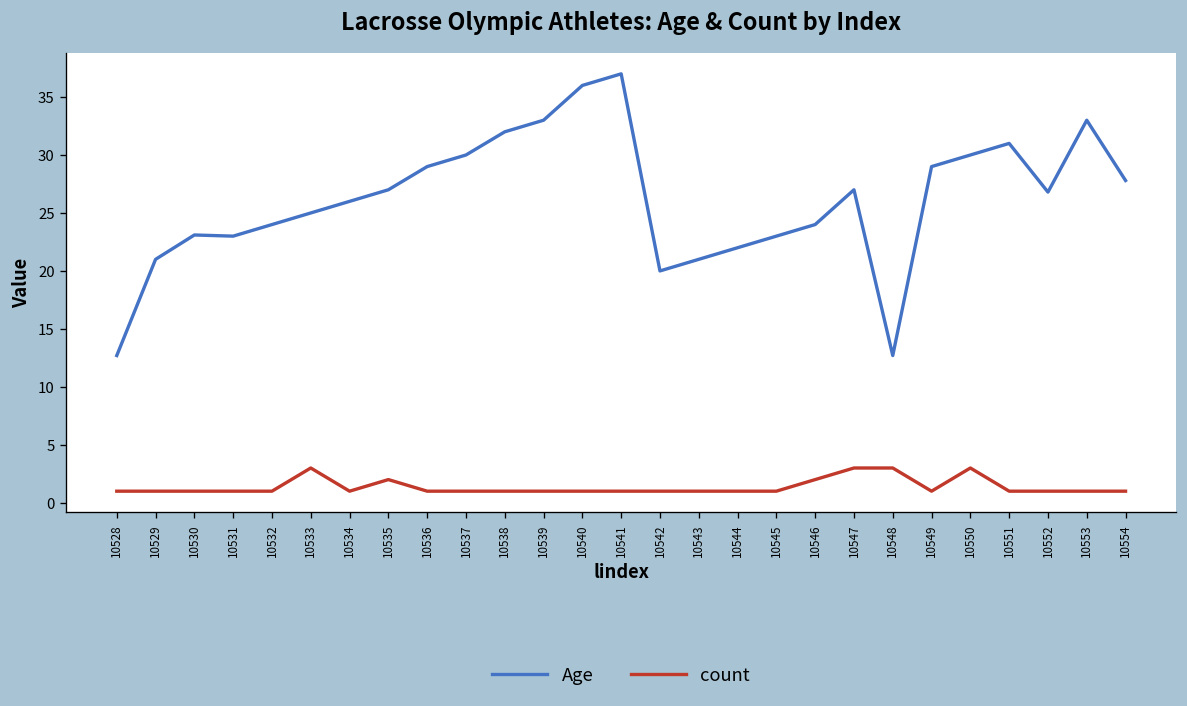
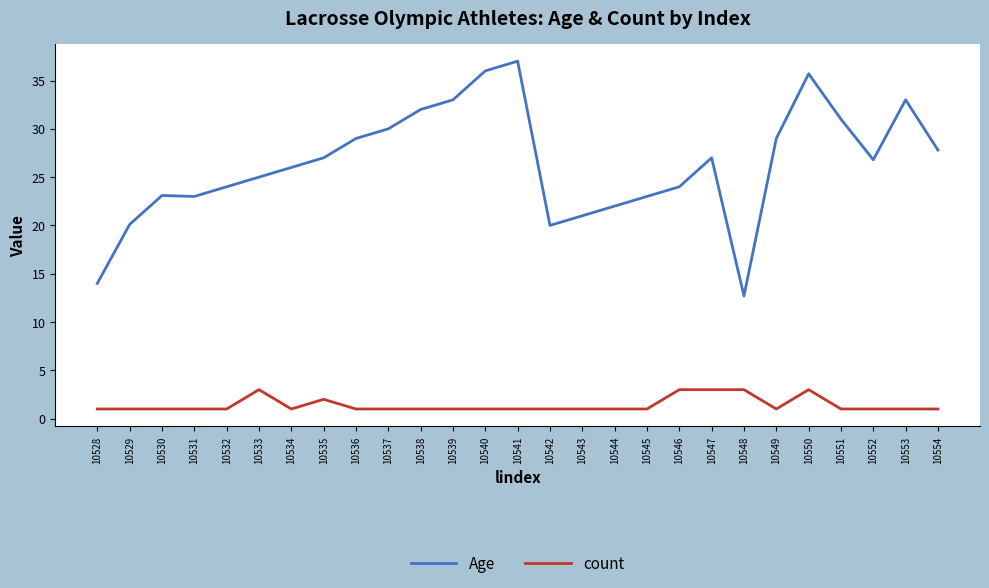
Age, 10528: 13 -> 14
Age, 10529: 21 -> 20
count, 10546: 2 -> 3
Age, 10550: 30 -> 36
